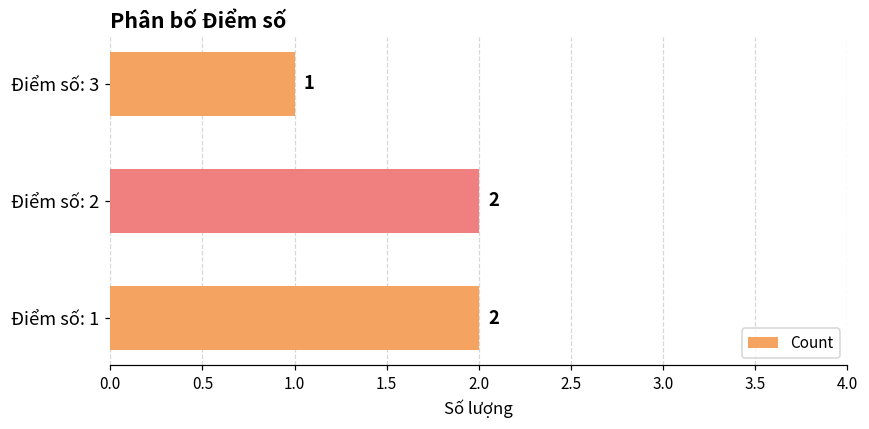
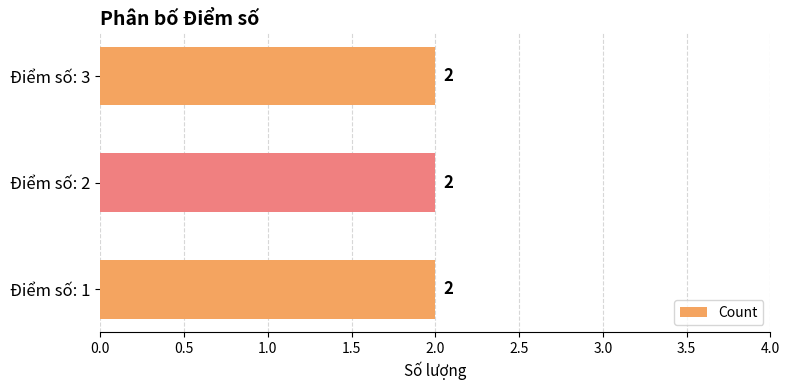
Điểm số: 3: 1 -> 2
